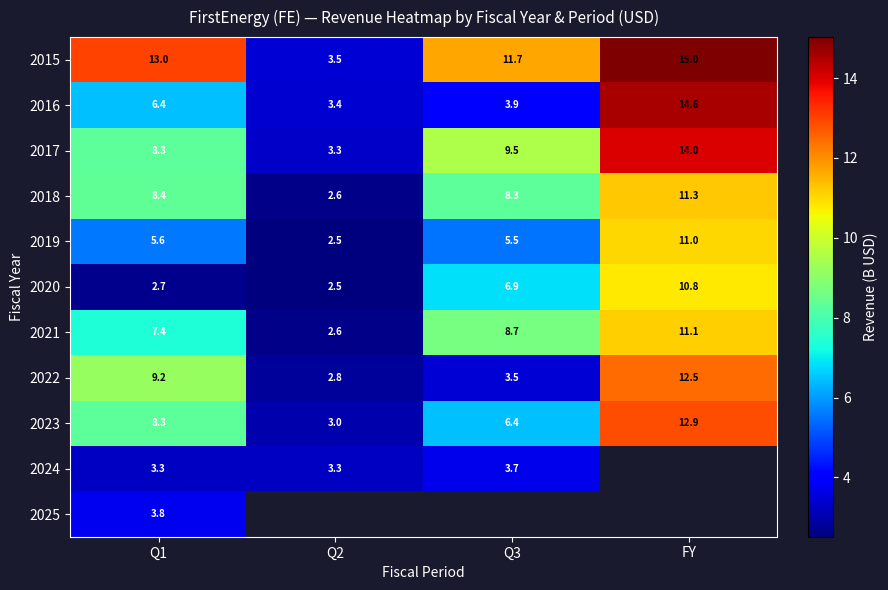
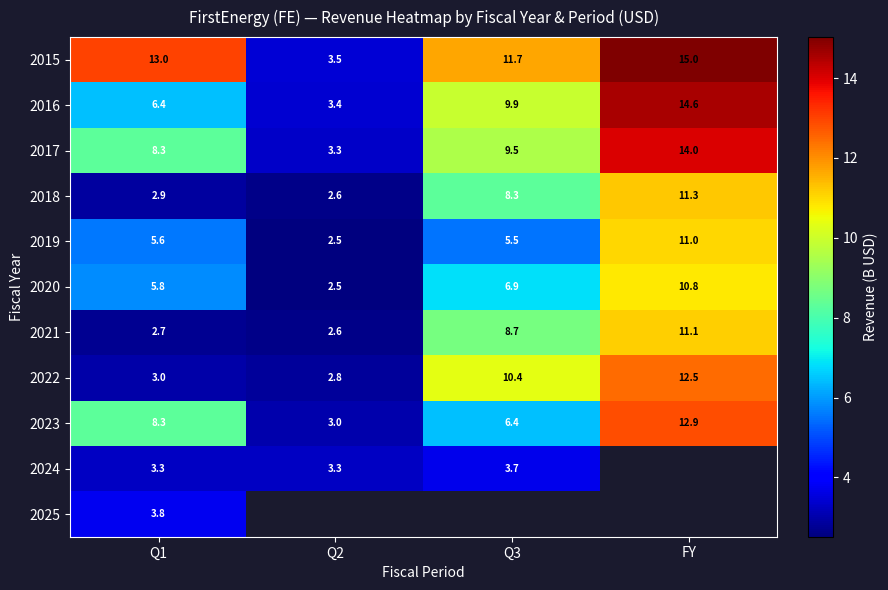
2016, Q3: 3.9 -> 9.9
2018, Q1: 8.4 -> 2.9
2020, Q1: 2.7 -> 5.8
2021, Q1: 7.4 -> 2.7
2022, Q1: 9.2 -> 3.0
2022, Q3: 3.5 -> 10.4
